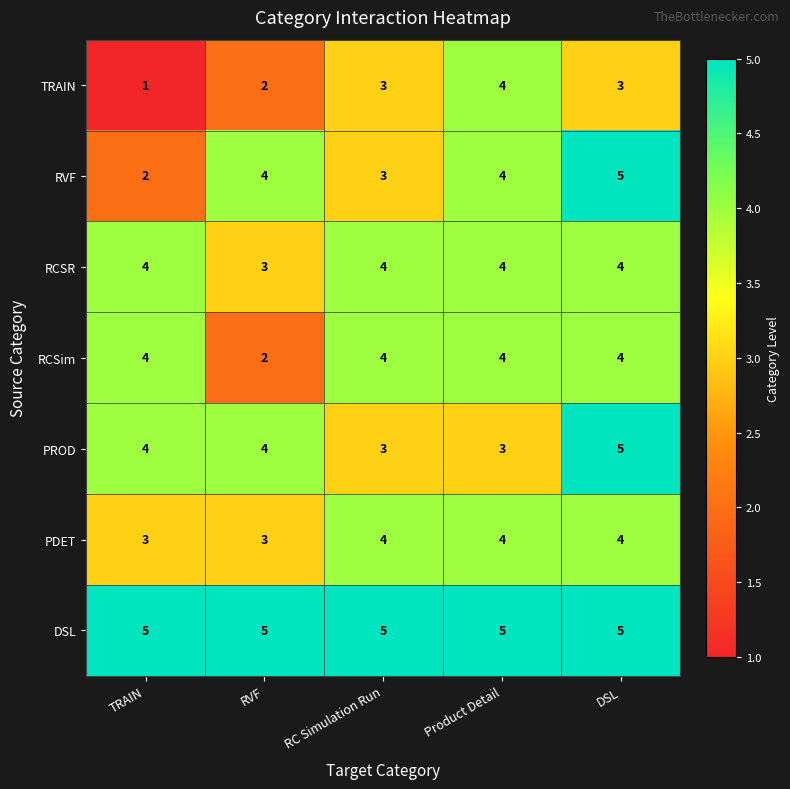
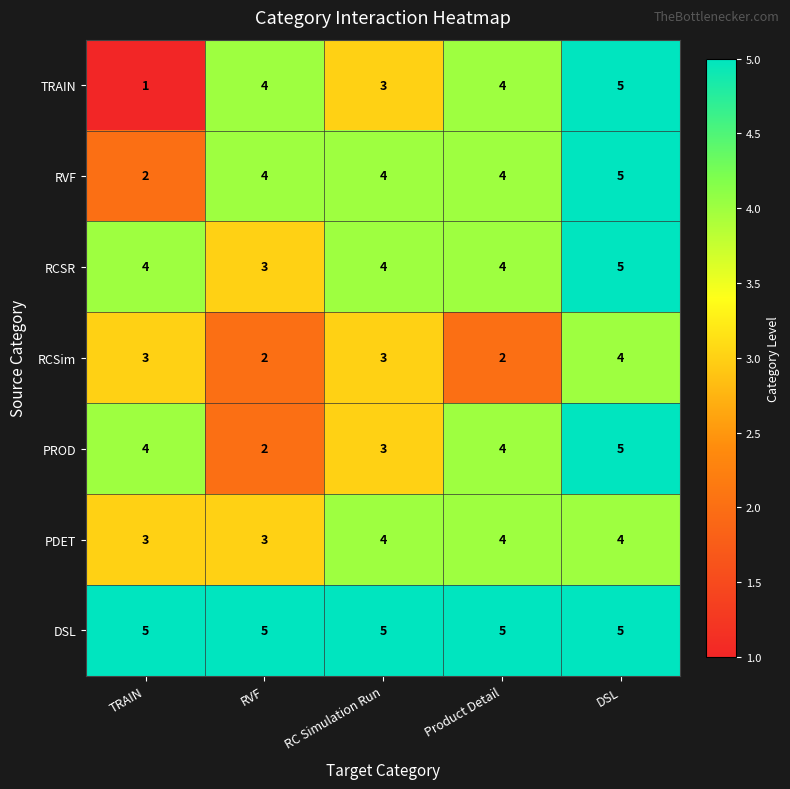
TRAIN, RVF: 2 -> 4
TRAIN, DSL: 3 -> 5
RVF, RC Simulation Run: 3 -> 4
RCSR, DSL: 4 -> 5
RCSim, TRAIN: 4 -> 3
RCSim, RC Simulation Run: 4 -> 3
RCSim, Product Detail: 4 -> 2
PROD, RVF: 4 -> 2
PROD, Product Detail: 3 -> 4
